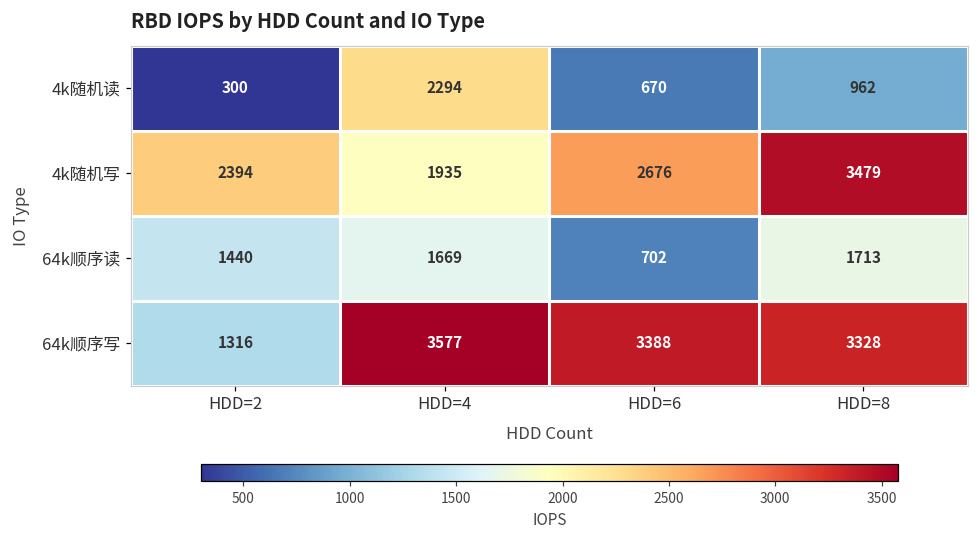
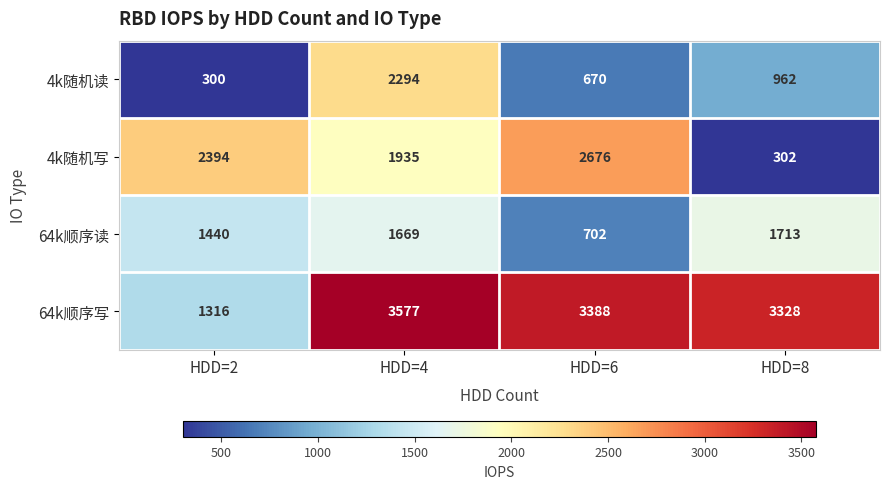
4k随机写, HDD=8: 3479 -> 302
